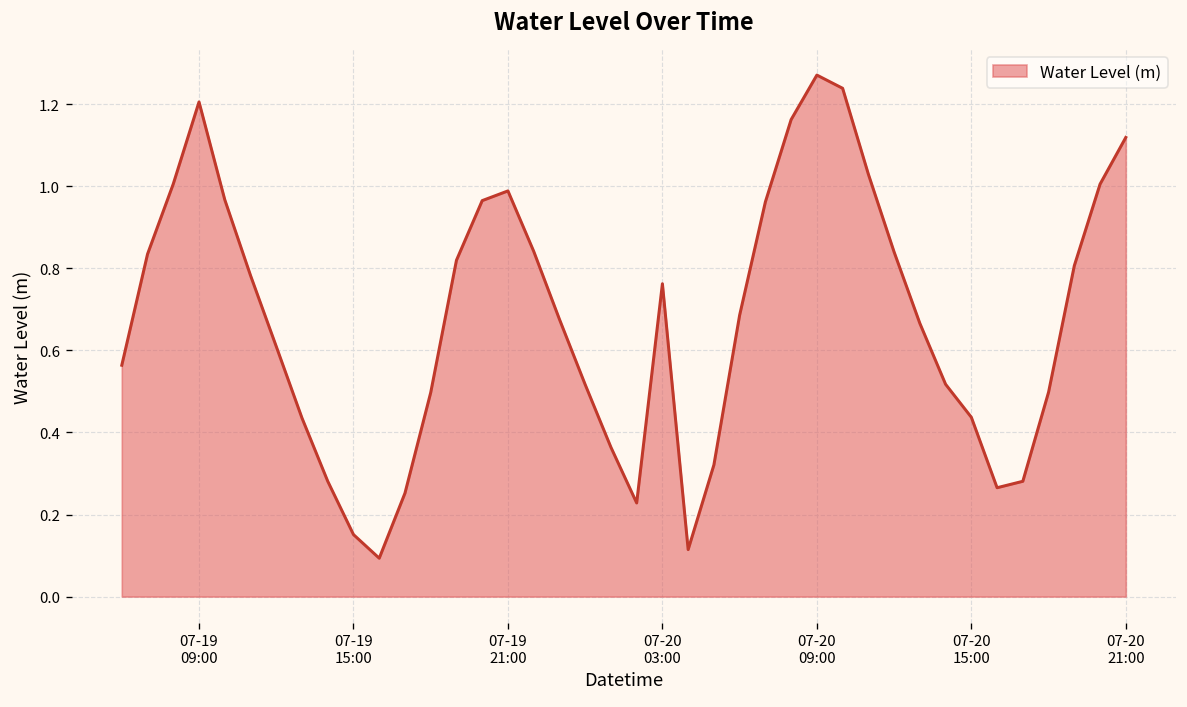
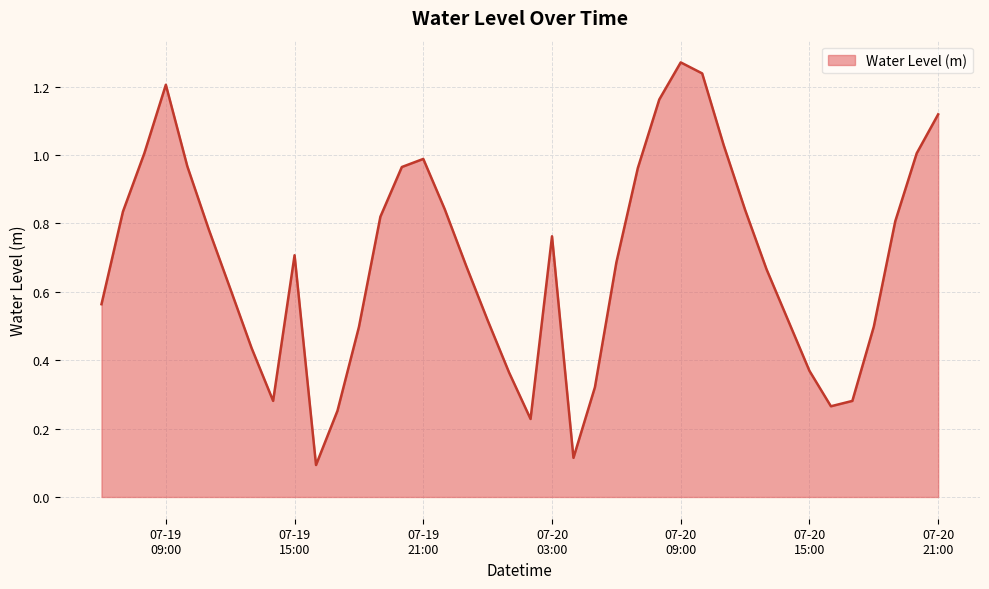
07-19 15:00: 0.15 -> 0.71
07-20 15:00: 0.44 -> 0.37
